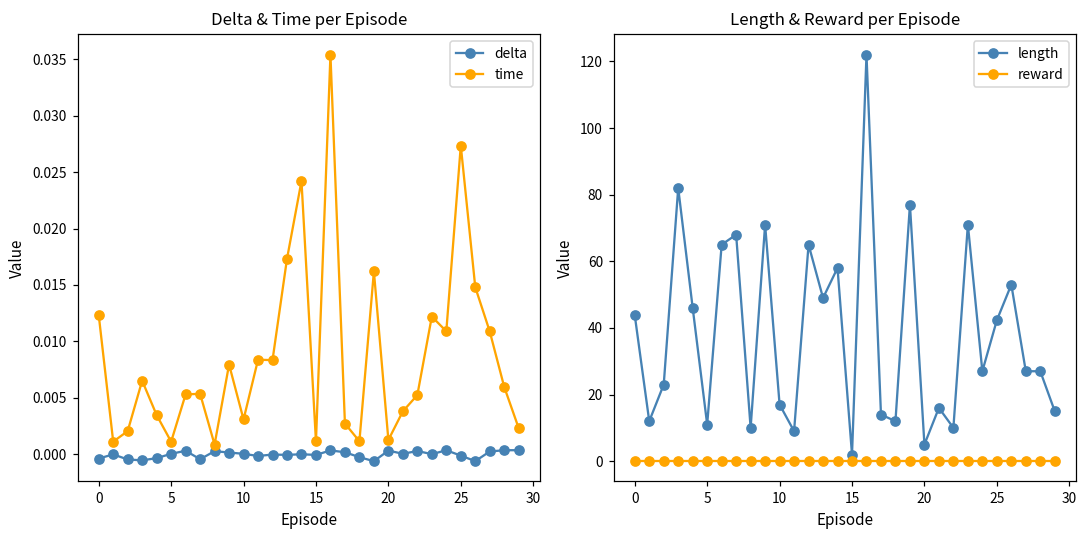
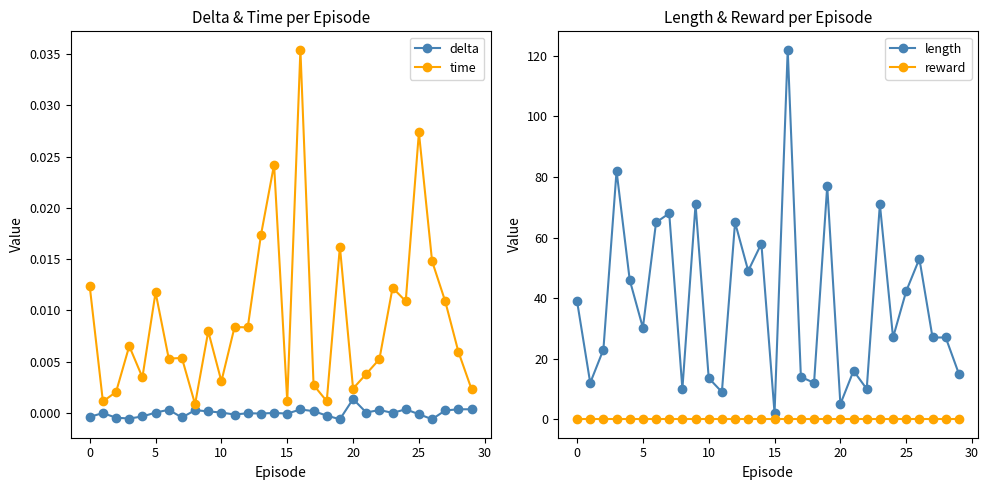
Delta & Time per Episode, time, 5: 0.0011 -> 0.0118
Delta & Time per Episode, delta, 20: 0.0003 -> 0.0013
Delta & Time per Episode, time, 20: 0.0013 -> 0.0024
Length & Reward per Episode, length, 0: 44 -> 39
Length & Reward per Episode, length, 5: 11 -> 30
Length & Reward per Episode, length, 10: 17 -> 14
